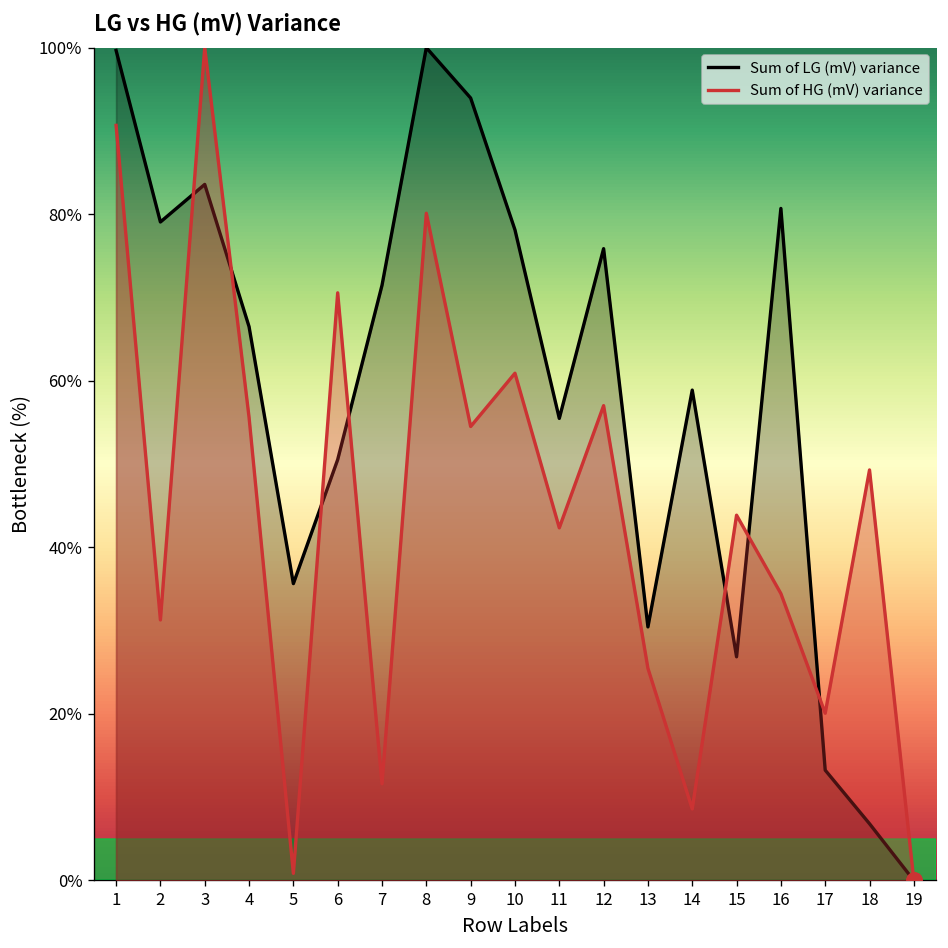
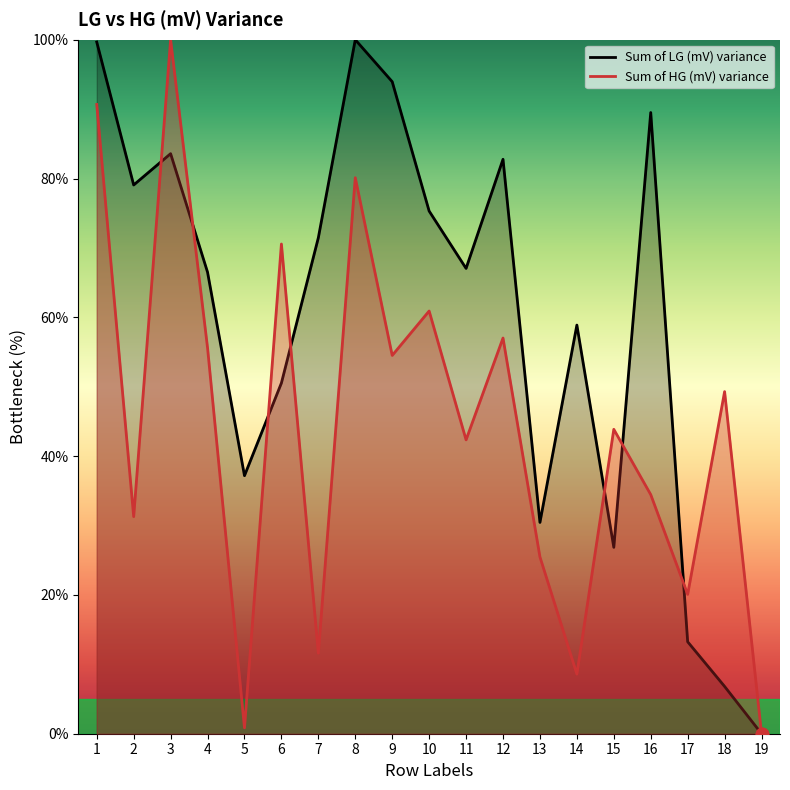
Sum of LG (mV) variance, 5: 36% -> 37%
Sum of LG (mV) variance, 10: 78% -> 75%
Sum of LG (mV) variance, 11: 55% -> 67%
Sum of LG (mV) variance, 12: 76% -> 83%
Sum of LG (mV) variance, 16: 81% -> 90%
